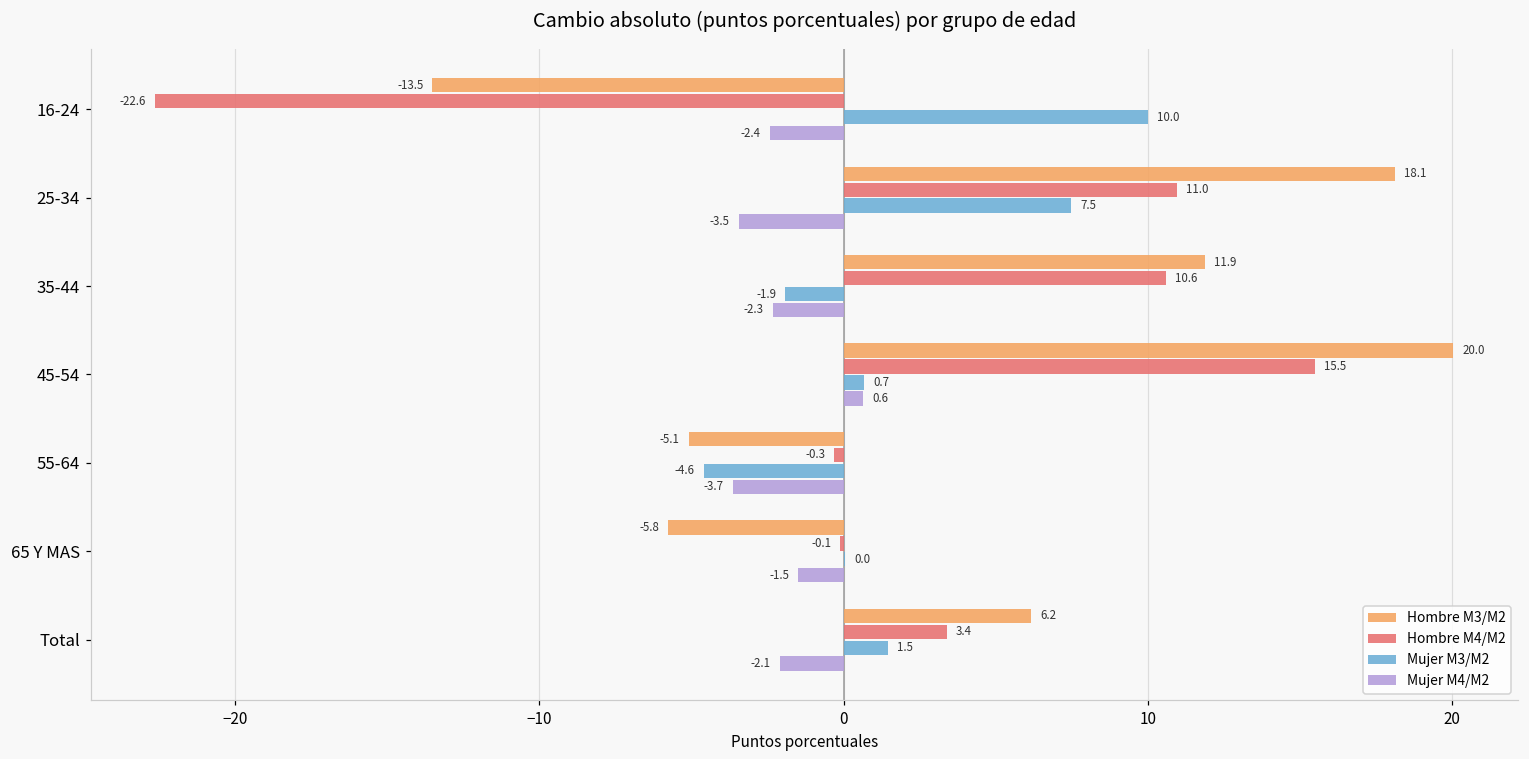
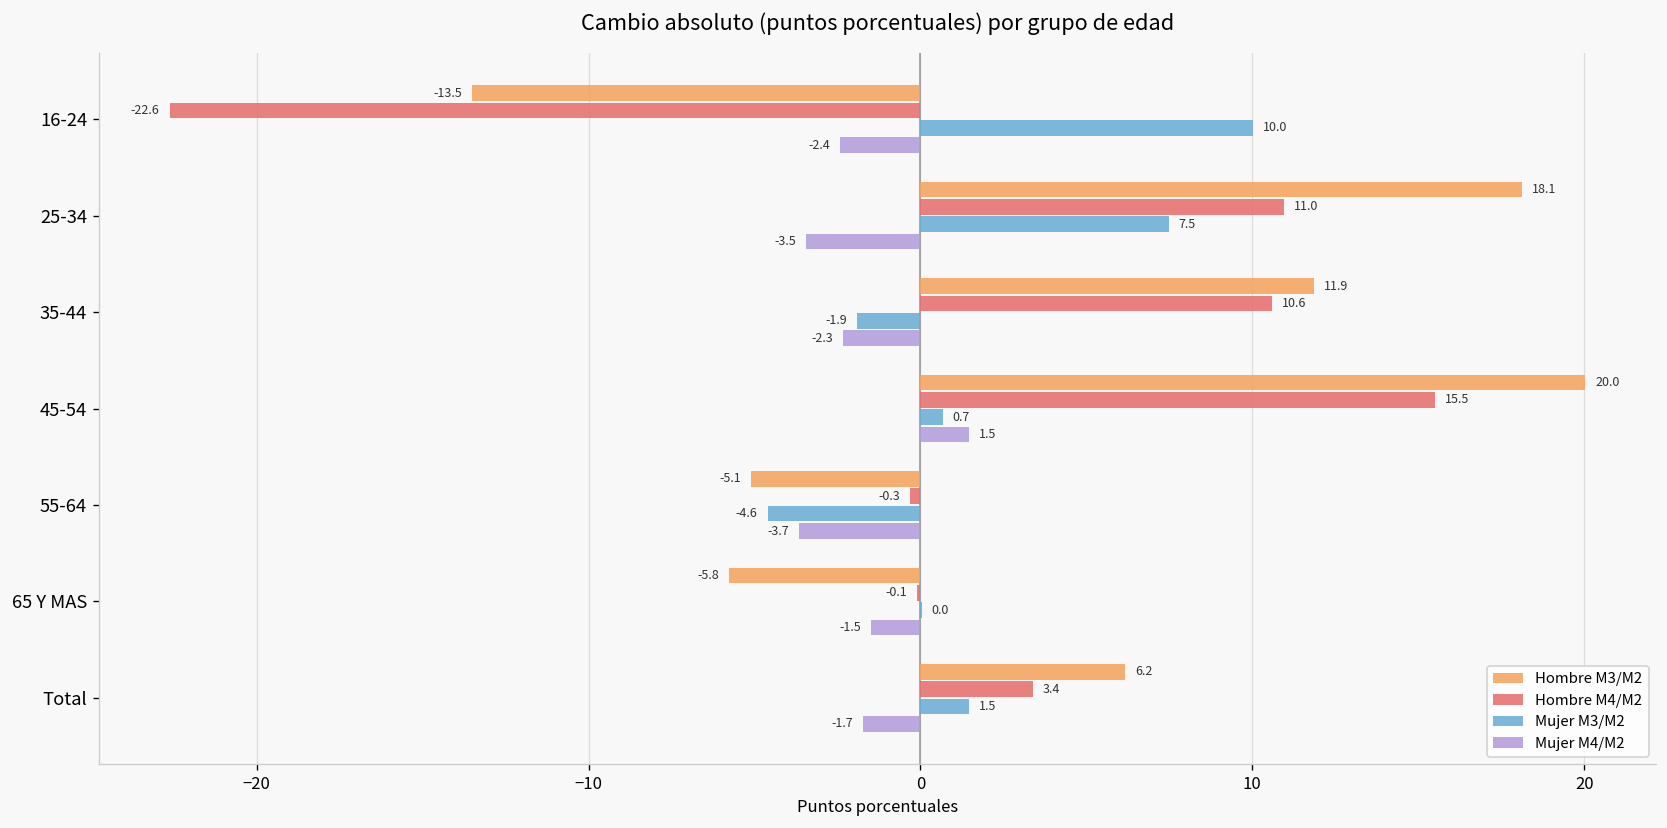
Mujer M4/M2, 45-54: 0.6 -> 1.5
Mujer M4/M2, Total: -2.1 -> -1.7
